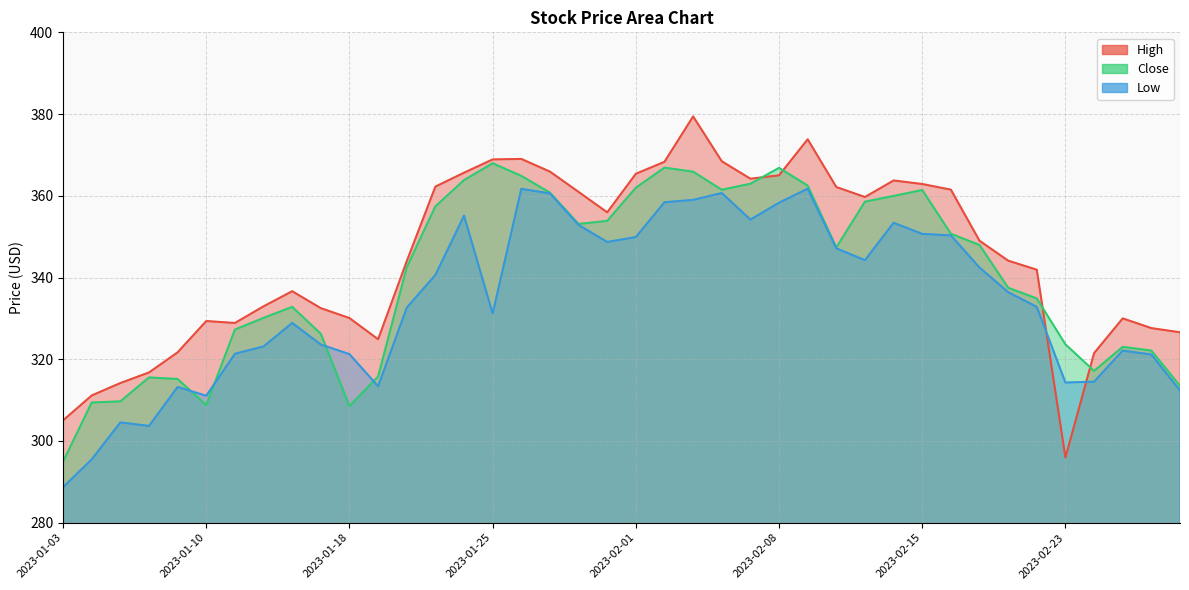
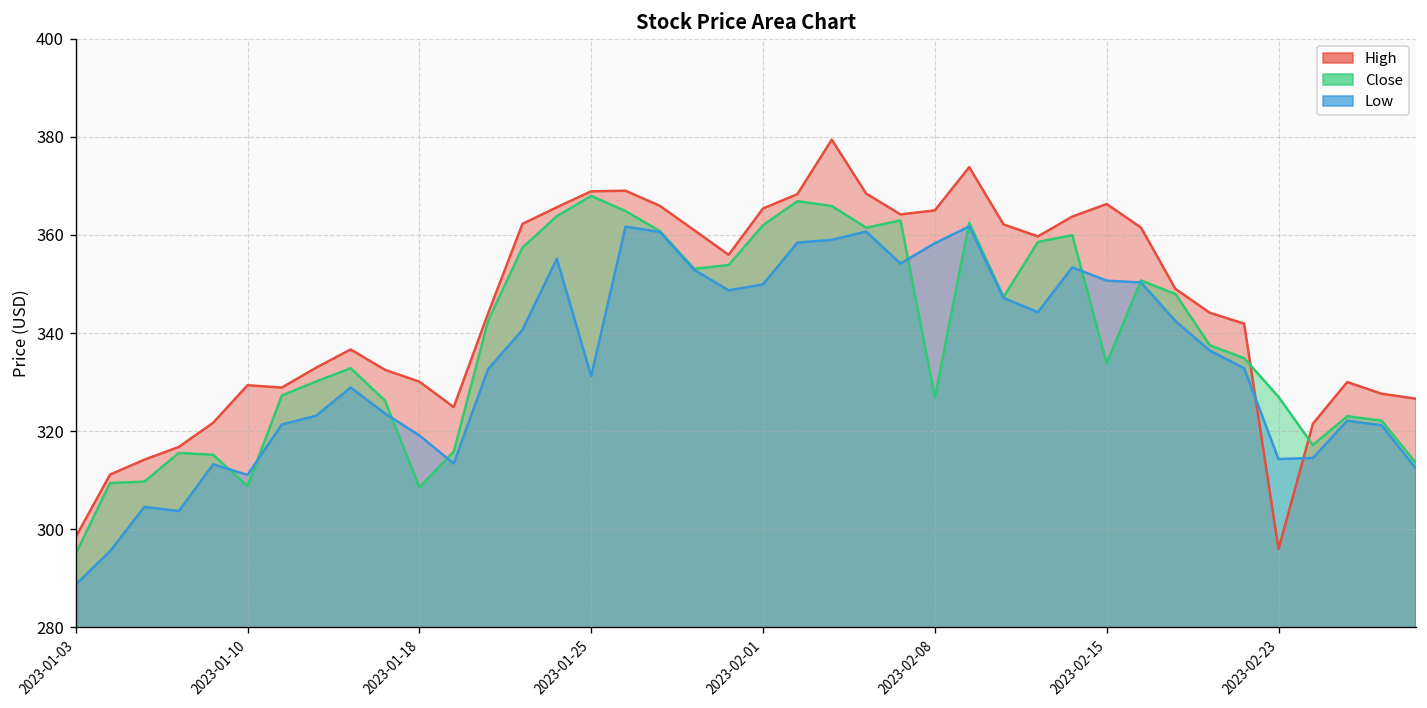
High, 2023-01-03: 305 -> 298
Low, 2023-01-18: 321 -> 319
Close, 2023-02-08: 367 -> 327
High, 2023-02-15: 363 -> 366
Close, 2023-02-15: 361 -> 334
Close, 2023-02-23: 324 -> 327
